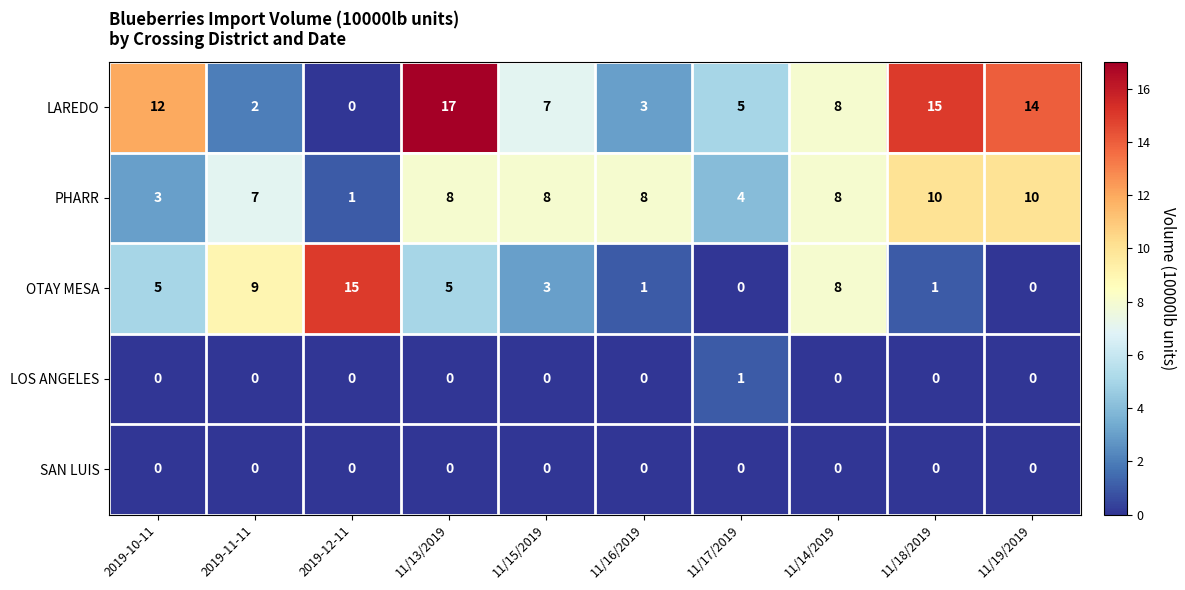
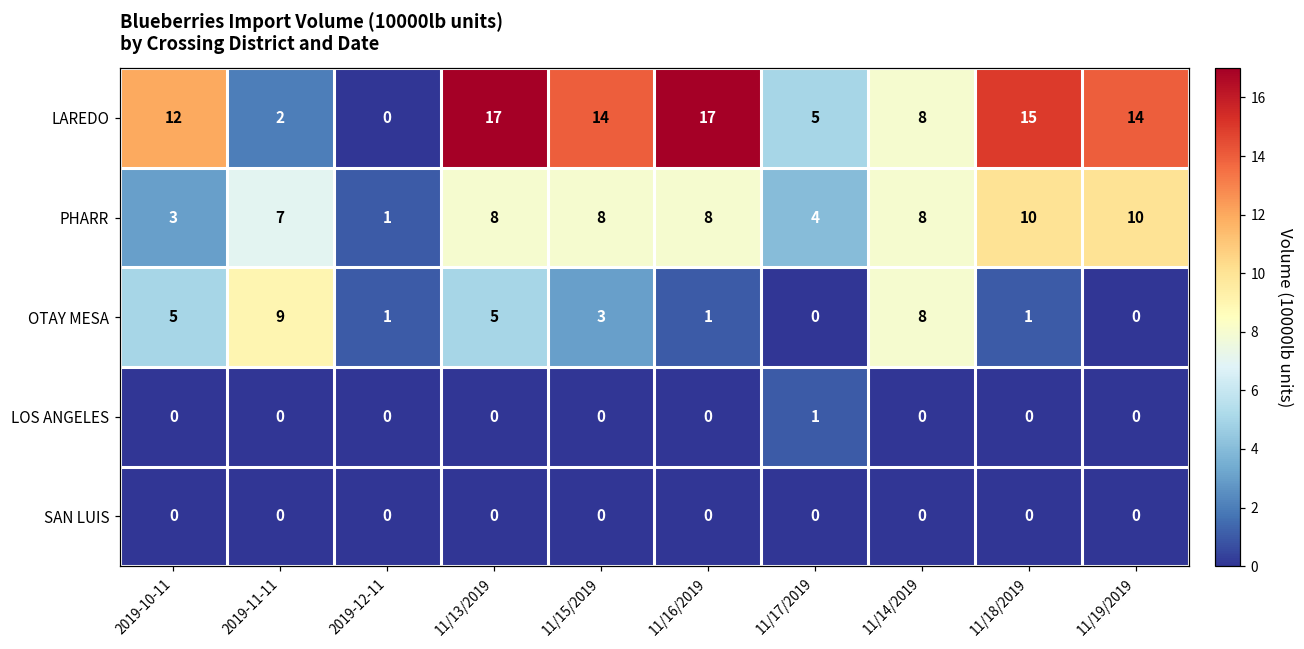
LAREDO, 11/15/2019: 7 -> 14
LAREDO, 11/16/2019: 3 -> 17
OTAY MESA, 2019-12-11: 15 -> 1
